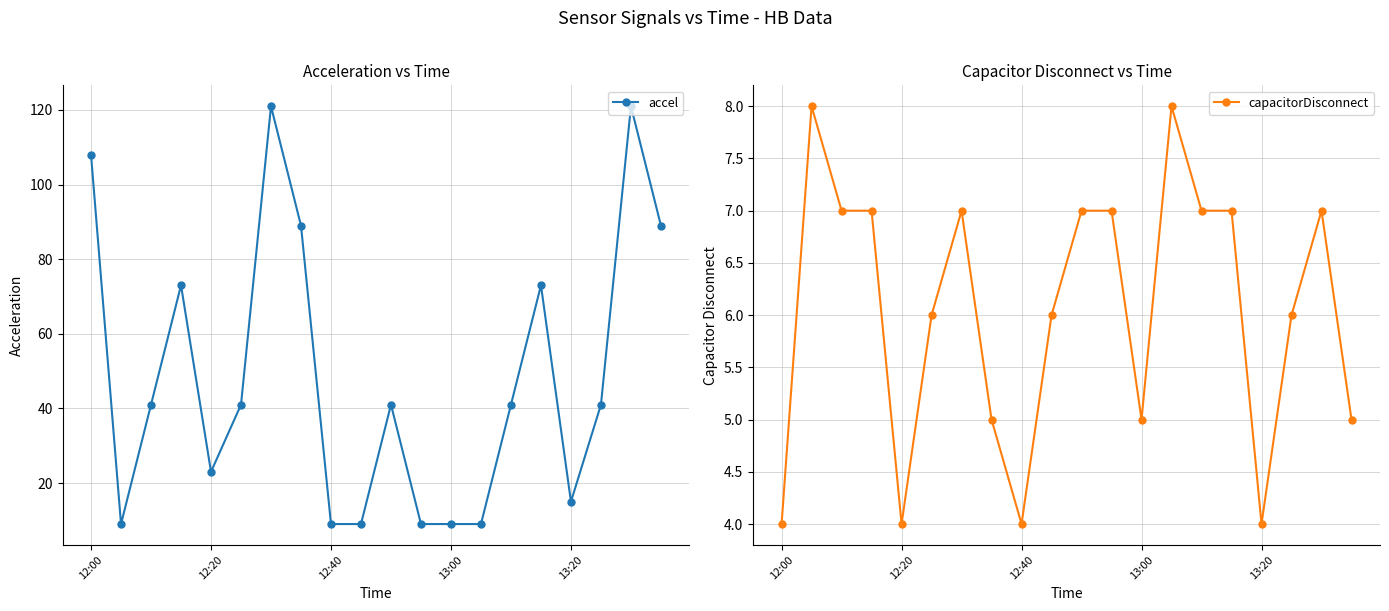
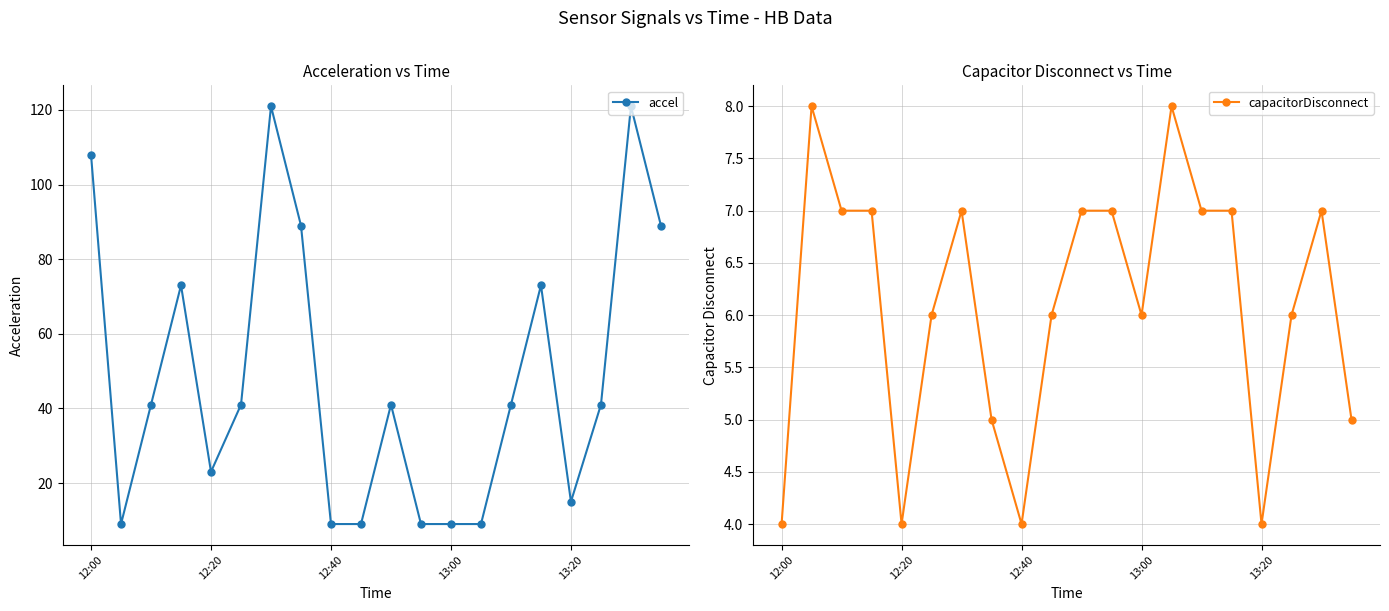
Capacitor Disconnect vs Time, 13:00: 5 -> 6
